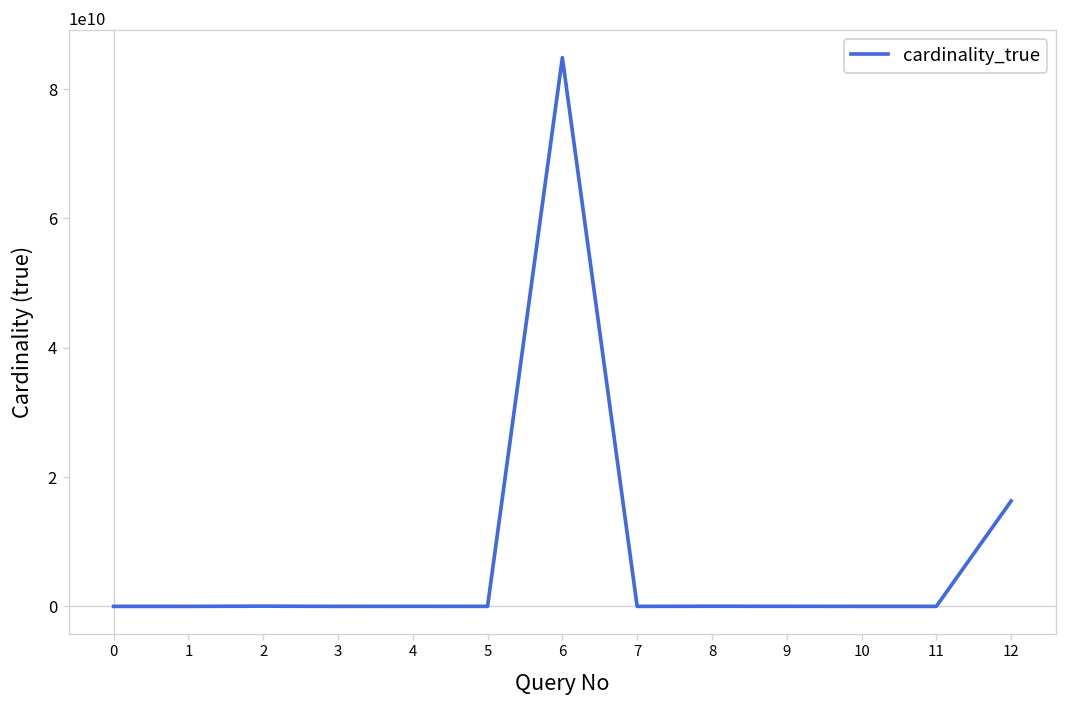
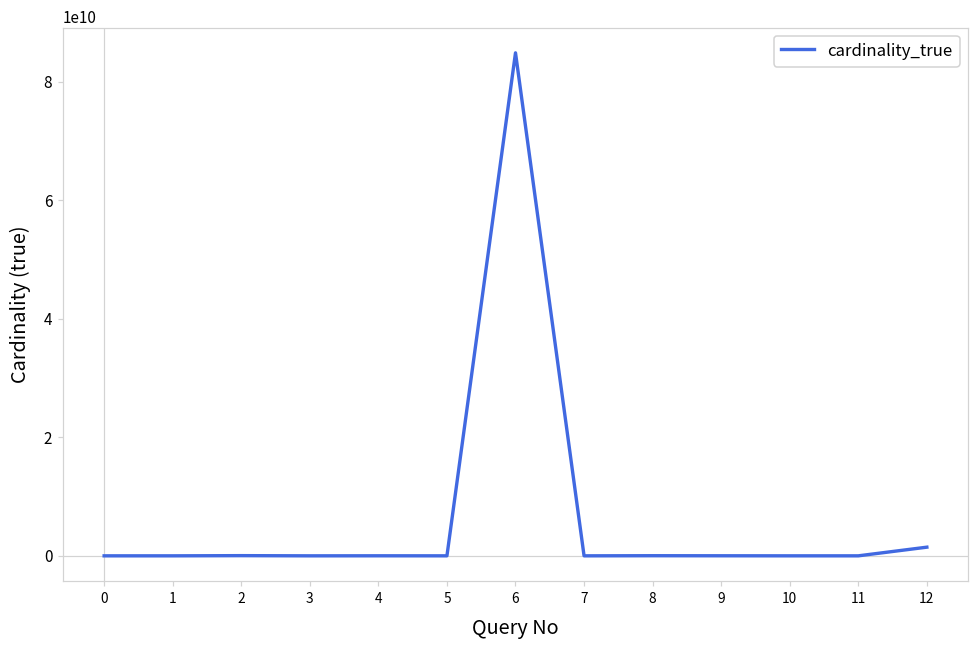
12: 16000000000 -> 1000000000
